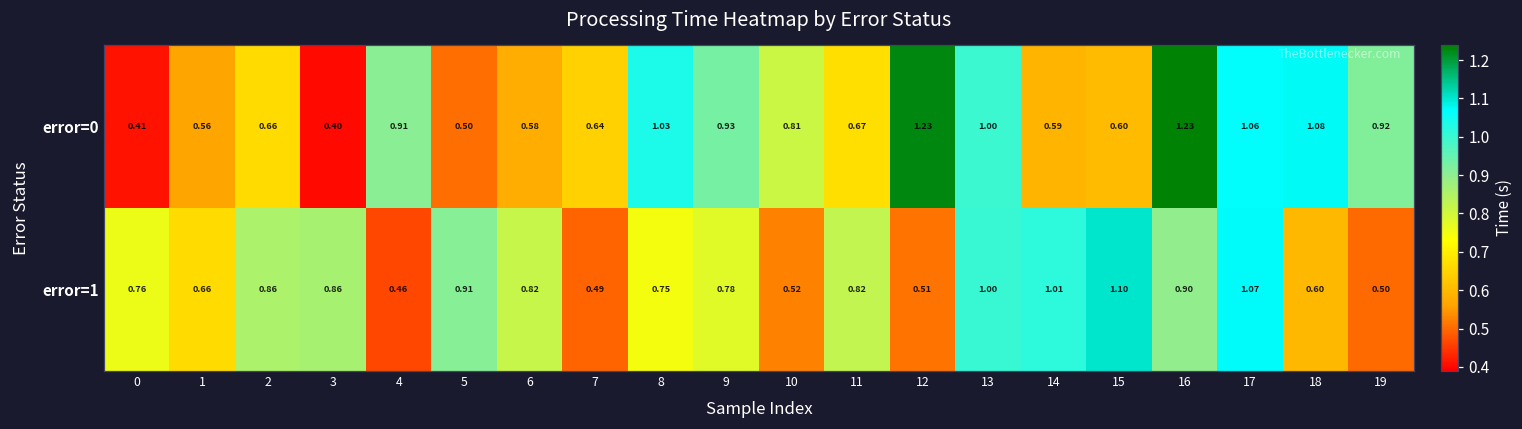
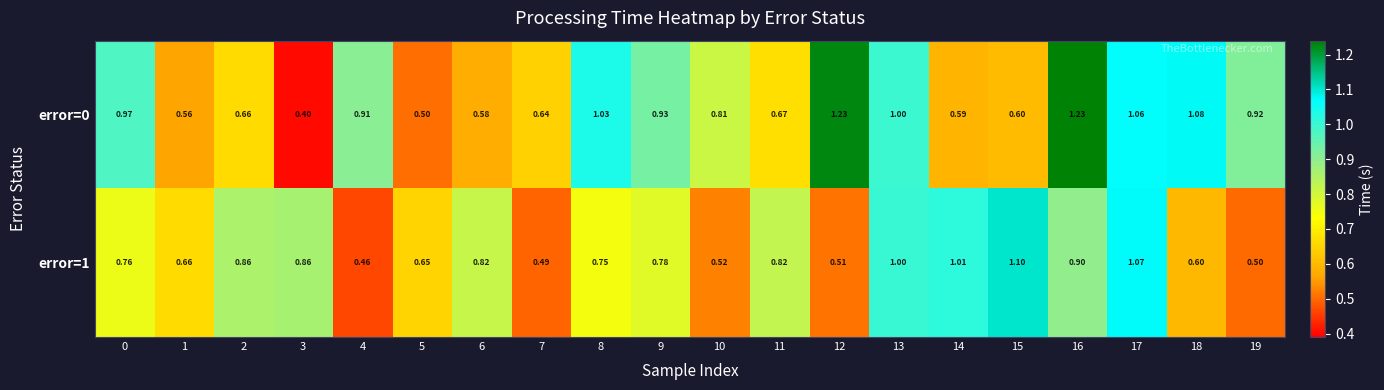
error=0, 0: 0.41 -> 0.97
error=1, 5: 0.91 -> 0.65
